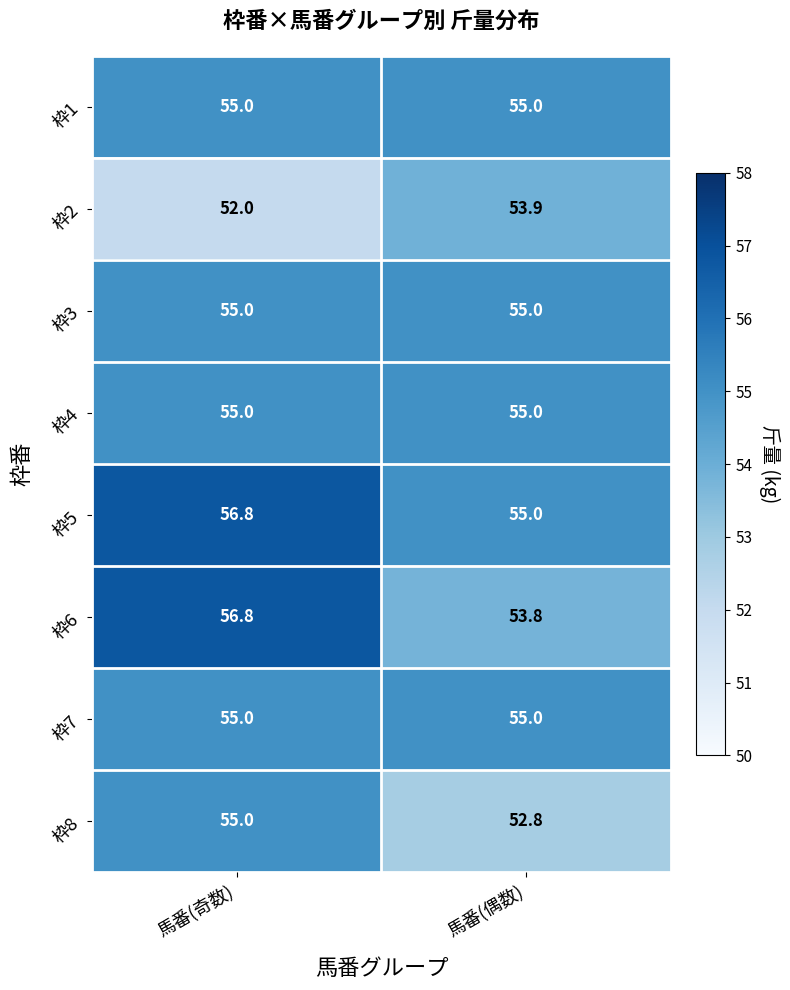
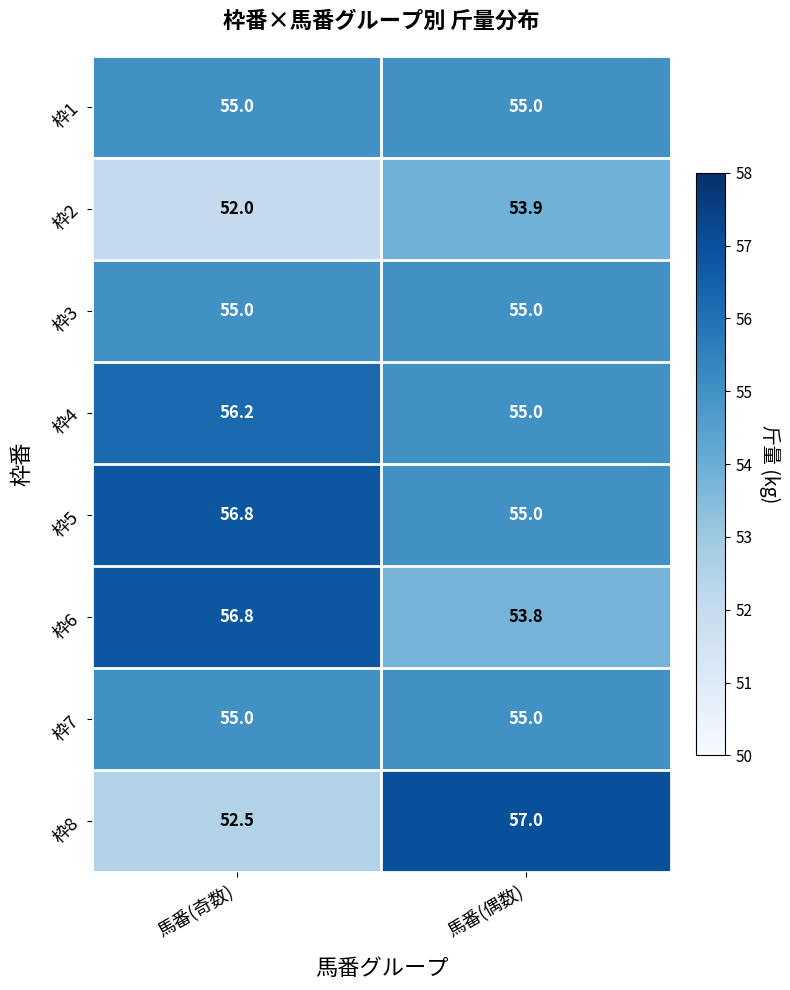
枠4, 馬番(奇数): 55.0 -> 56.2
枠8, 馬番(奇数): 55.0 -> 52.5
枠8, 馬番(偶数): 52.8 -> 57.0
